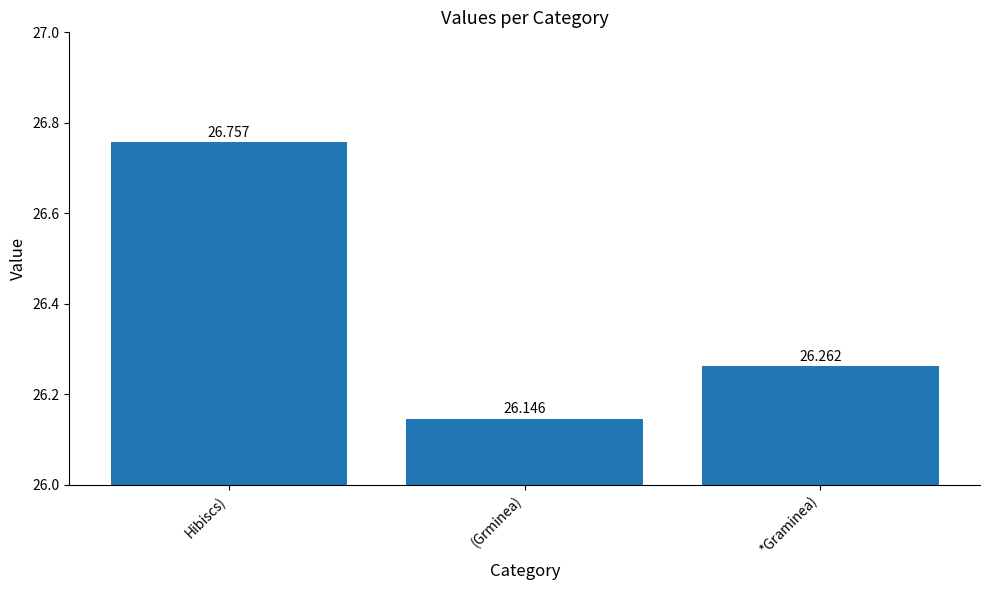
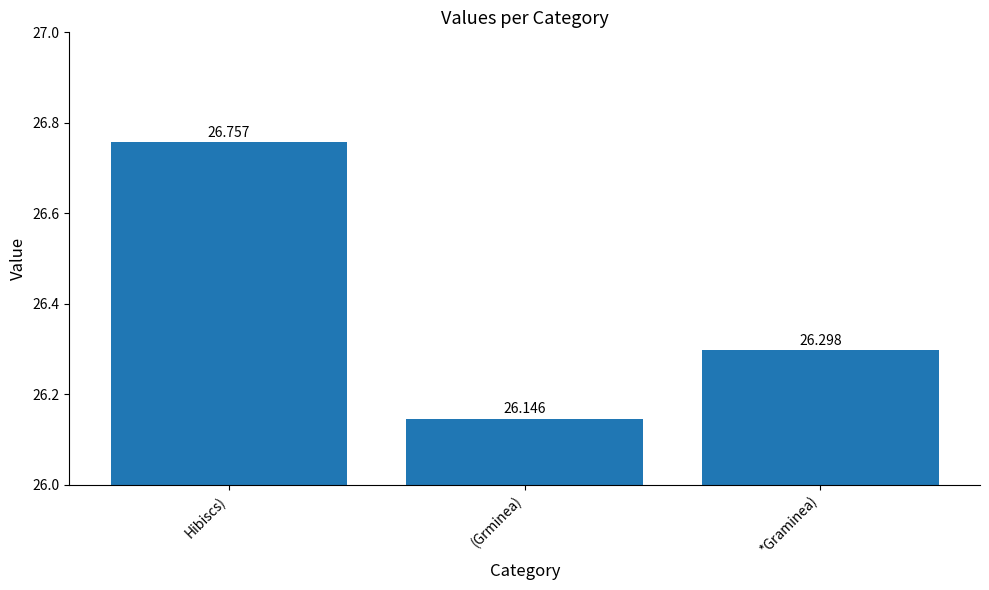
*Graminea): 26.262 -> 26.298
